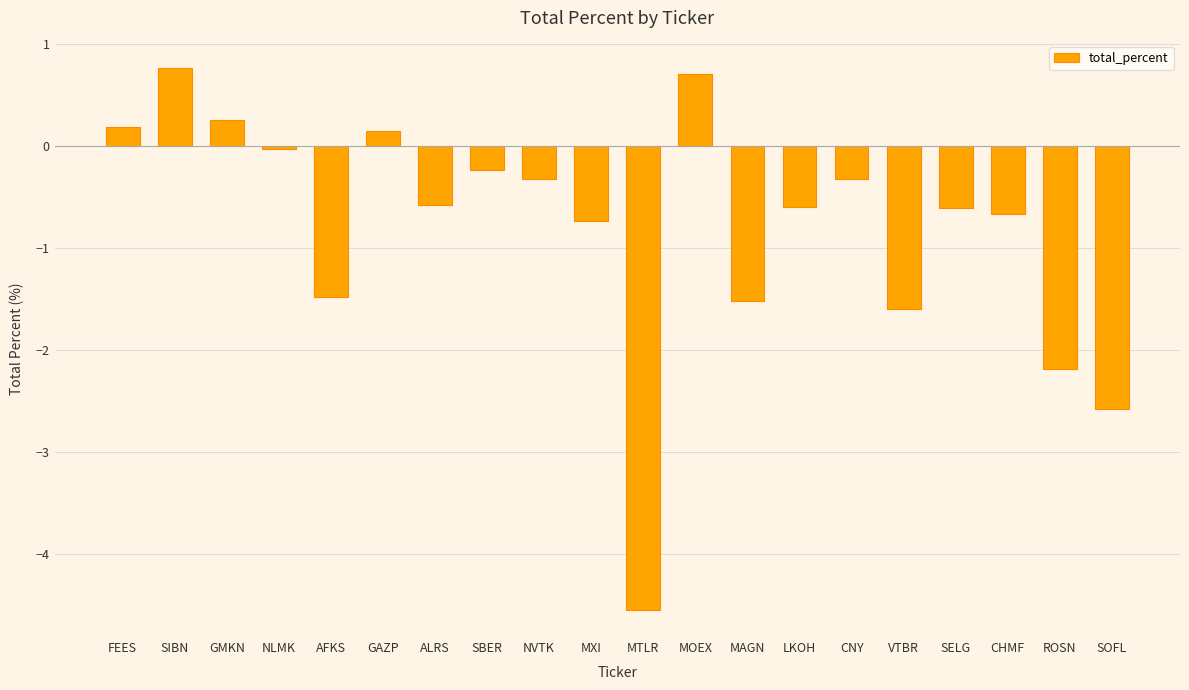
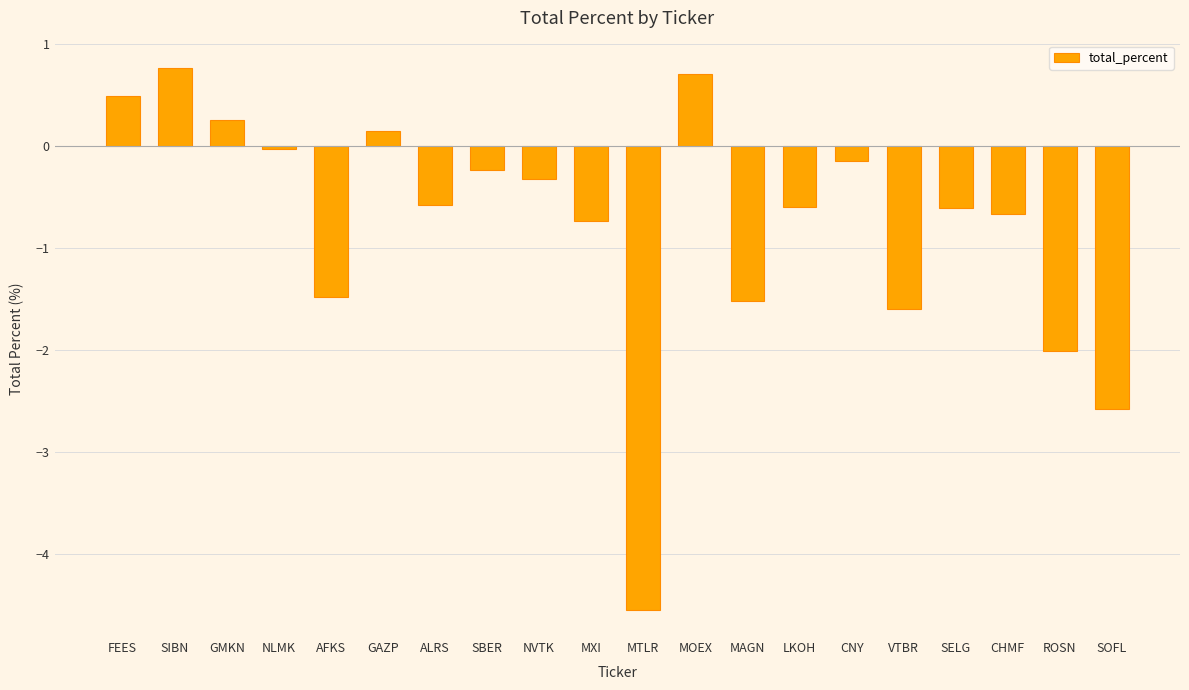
FEES: 0.19 -> 0.49
CNY: -0.32 -> -0.14
ROSN: -2.19 -> -2.01
